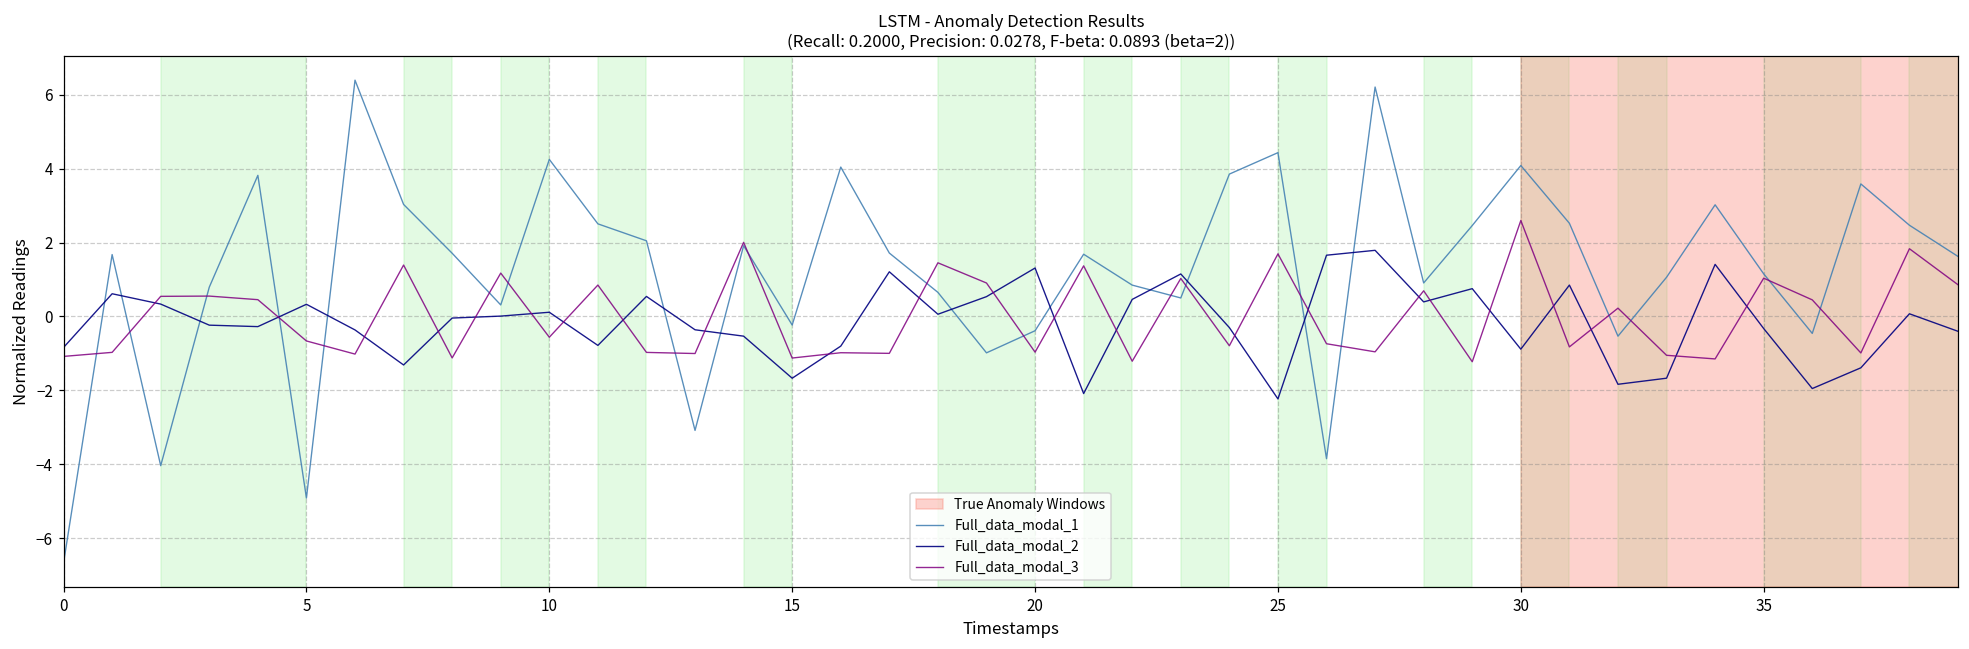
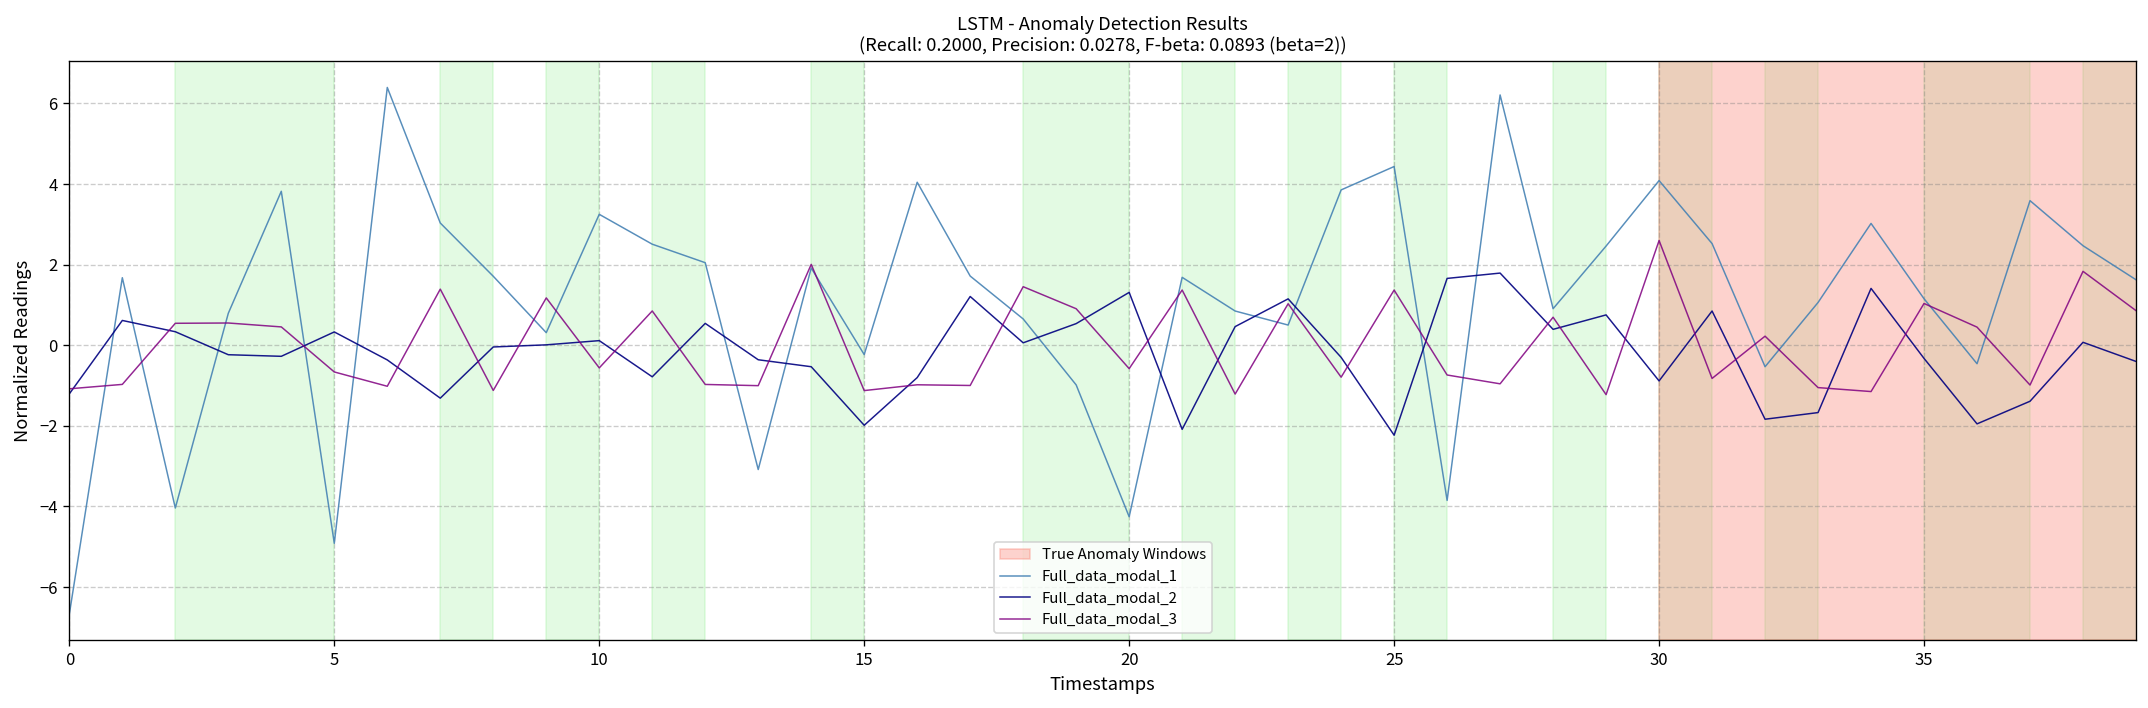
Full_data_modal_2, 0: -0.8 -> -1.2
Full_data_modal_1, 10: 4.3 -> 3.2
Full_data_modal_2, 15: -1.7 -> -2.0
Full_data_modal_1, 20: -0.4 -> -4.3
Full_data_modal_3, 20: -1.0 -> -0.6
Full_data_modal_3, 25: 1.7 -> 1.4
